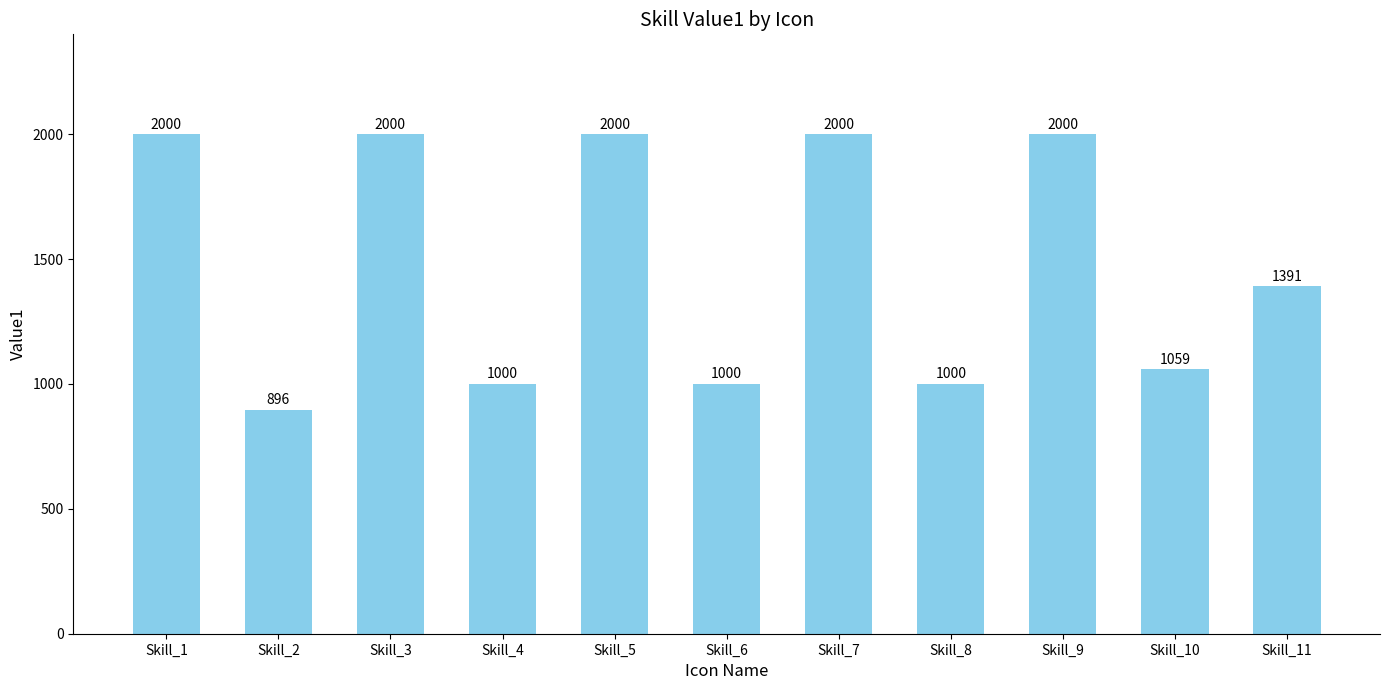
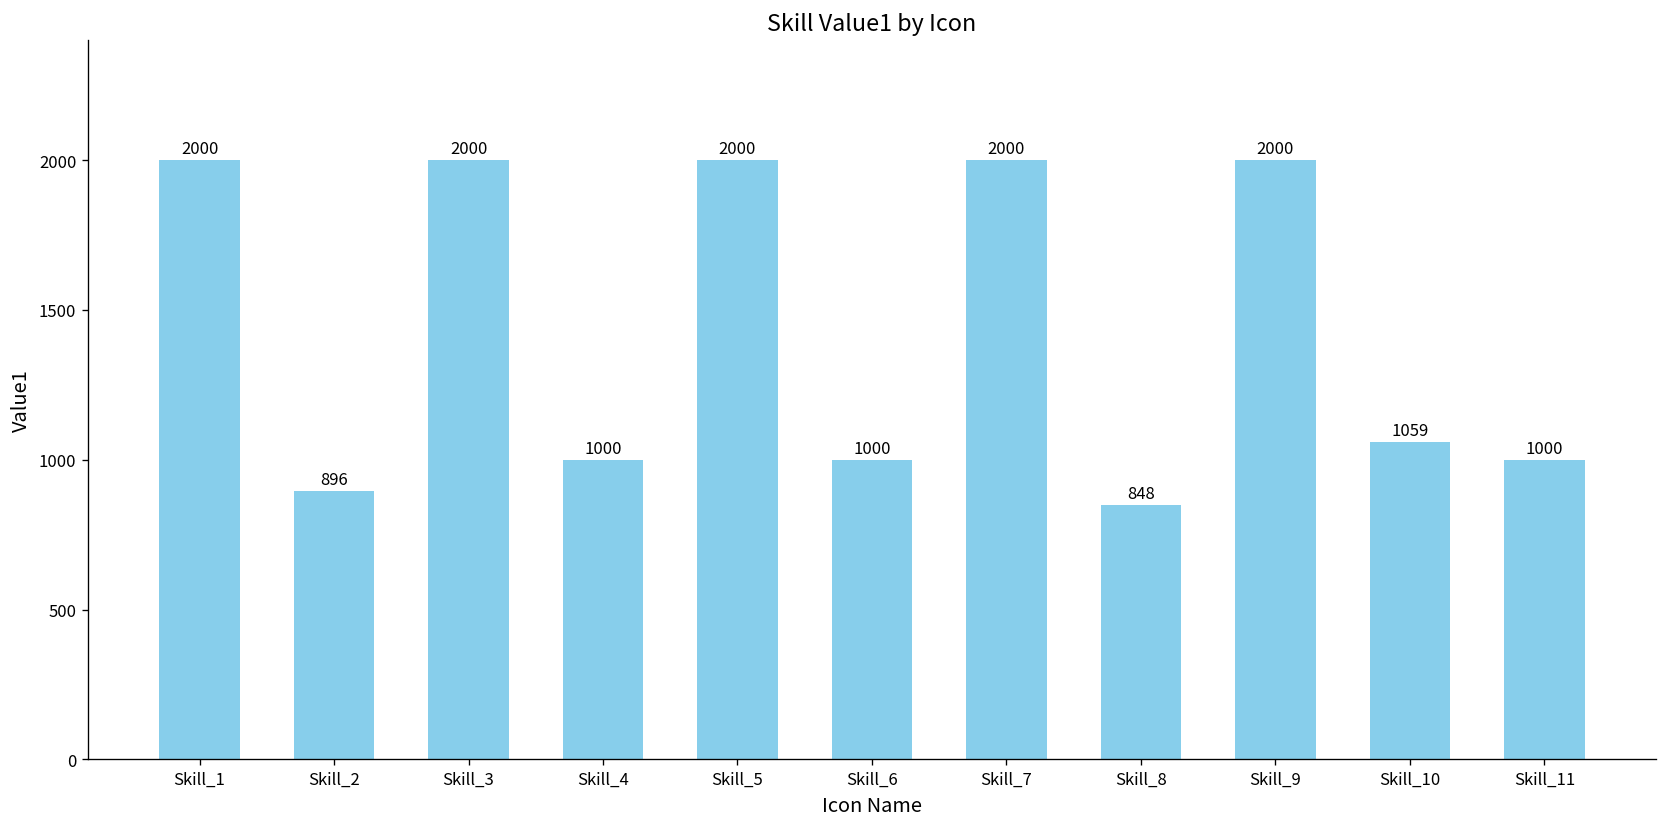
Skill_8: 1000 -> 848
Skill_11: 1391 -> 1000
